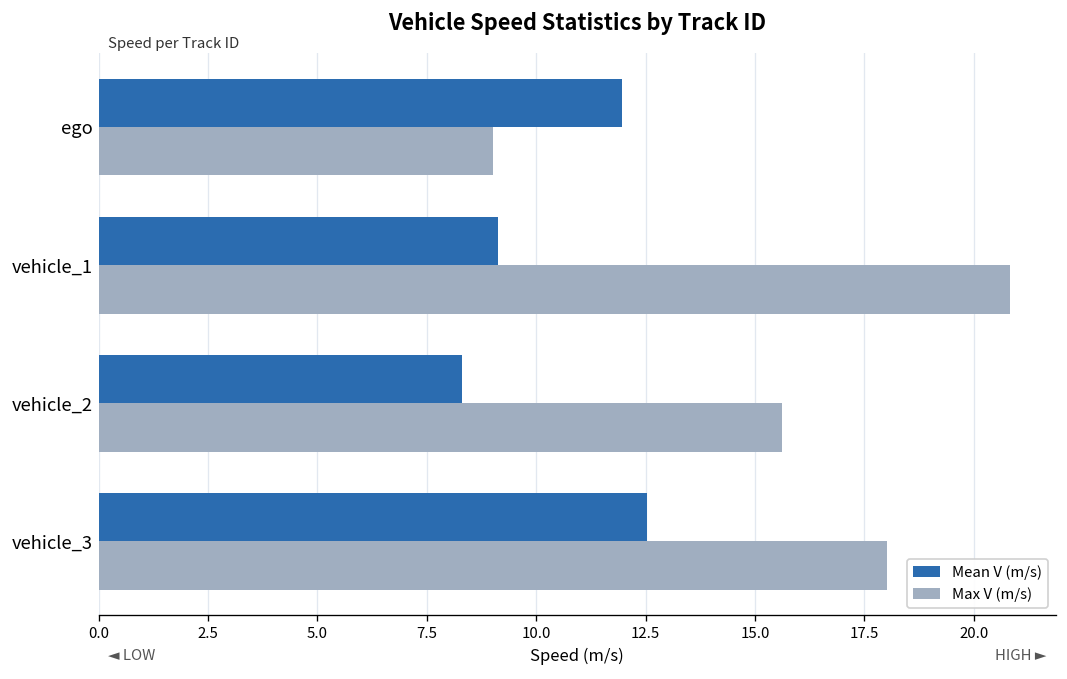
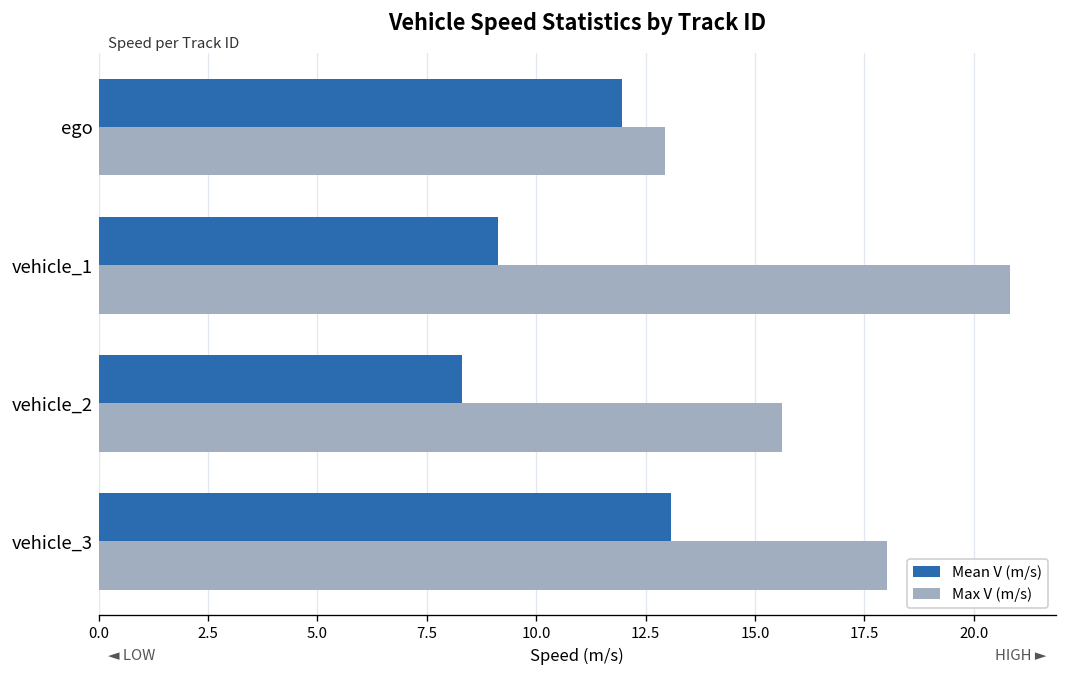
Max V (m/s), ego: 9.0 -> 12.9
Mean V (m/s), vehicle_3: 12.5 -> 13.1
